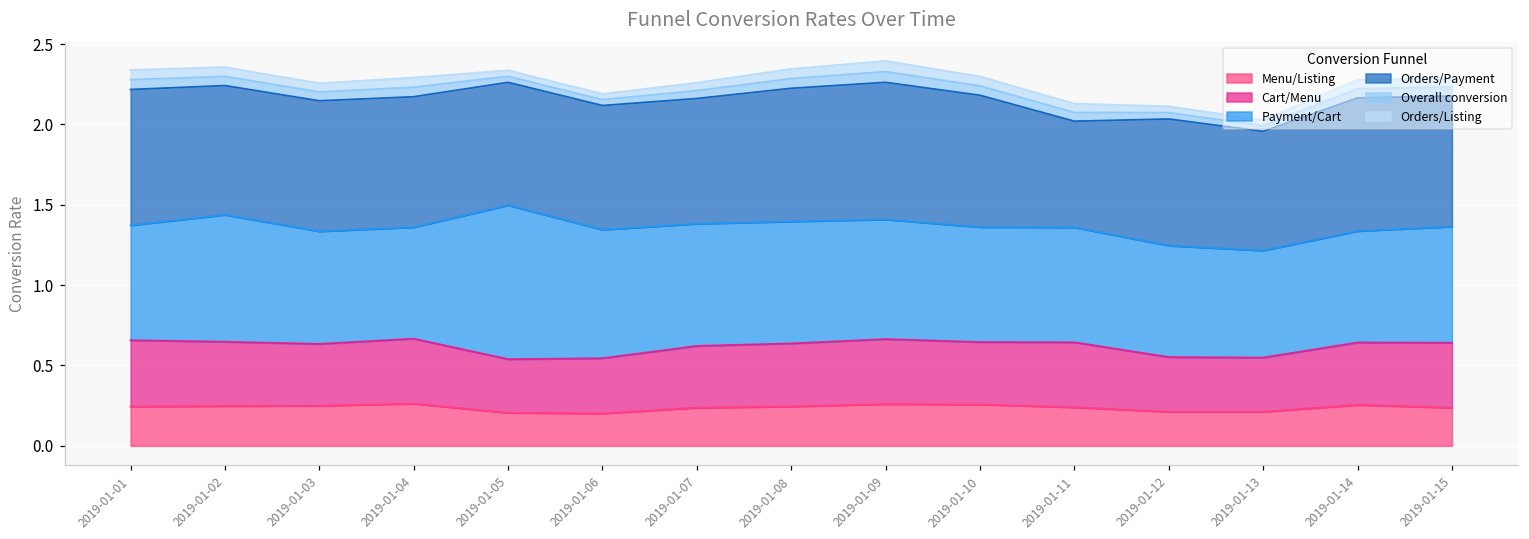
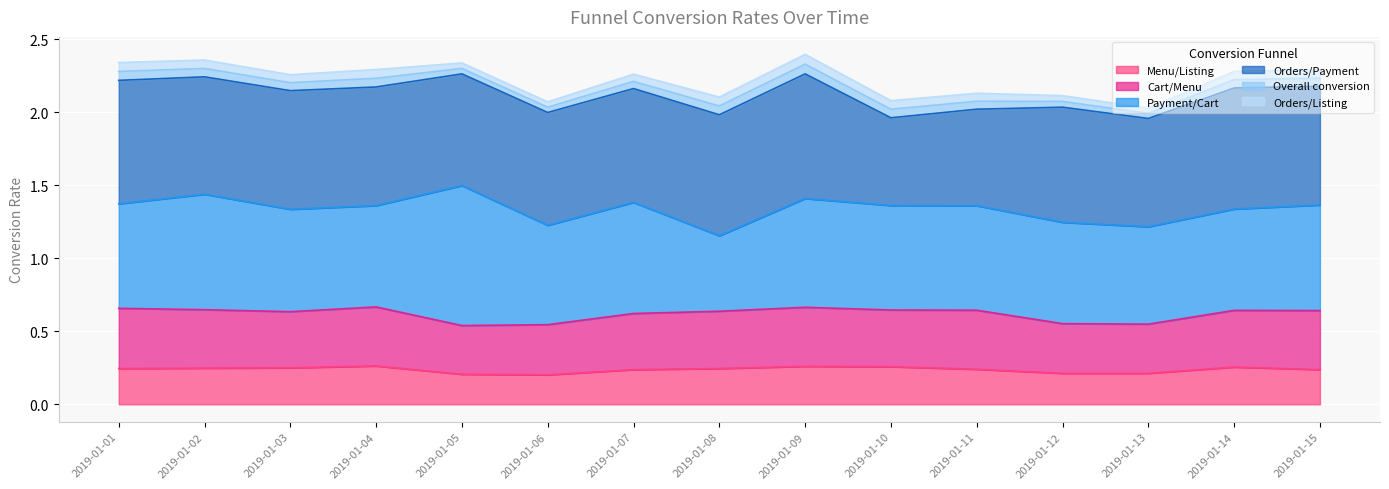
Payment/Cart, 2019-01-06: 0.80 -> 0.68
Payment/Cart, 2019-01-08: 0.76 -> 0.52
Orders/Payment, 2019-01-10: 0.82 -> 0.60
